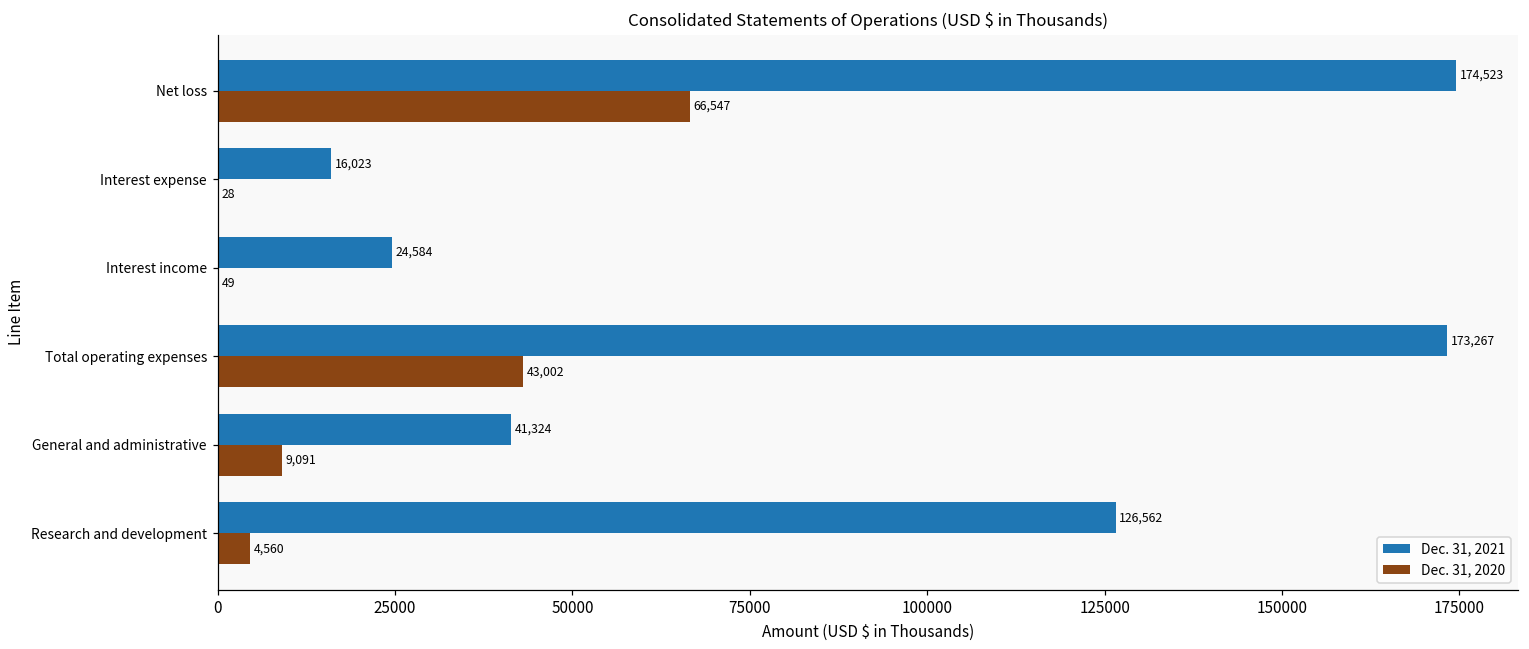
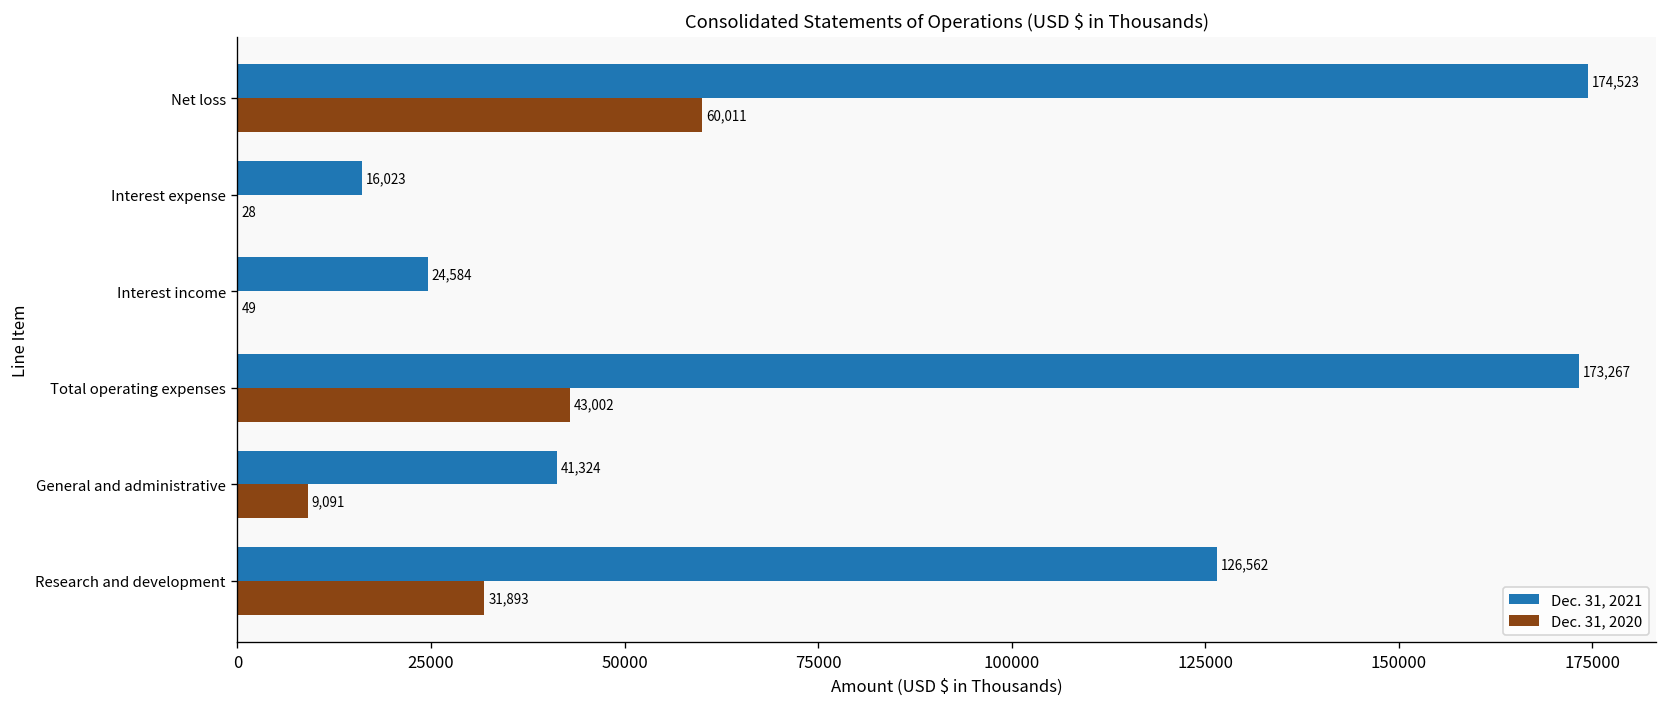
Dec. 31, 2020, Net loss: 66,547 -> 60,011
Dec. 31, 2020, Research and development: 4,560 -> 31,893
